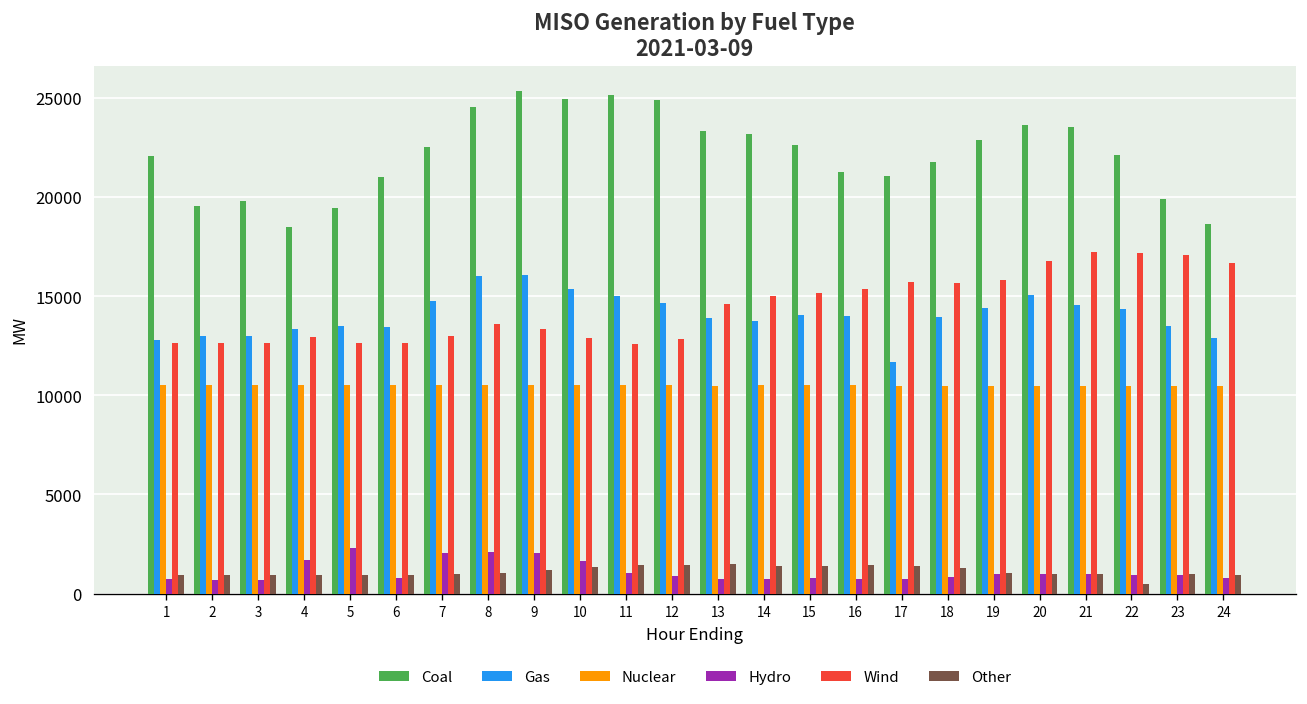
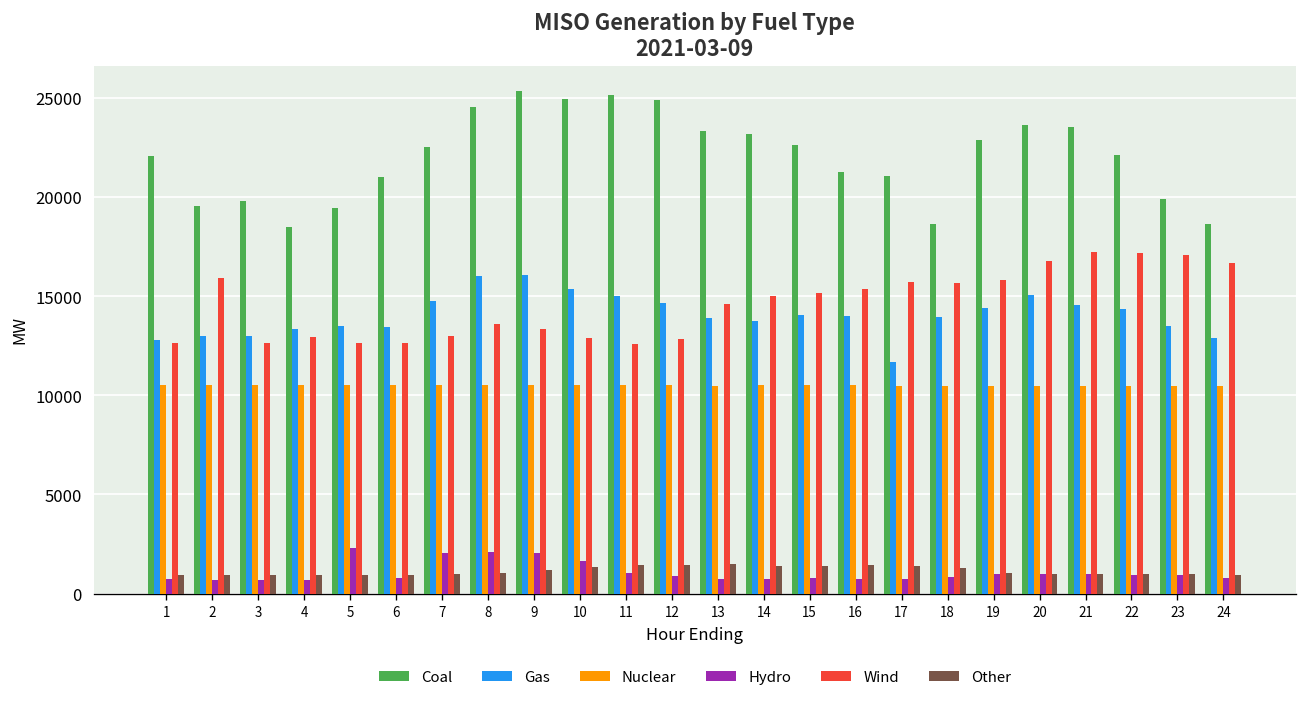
Wind, 2: 12700 -> 15900
Hydro, 4: 1700 -> 700
Coal, 18: 21800 -> 18700
Other, 22: 500 -> 1000
